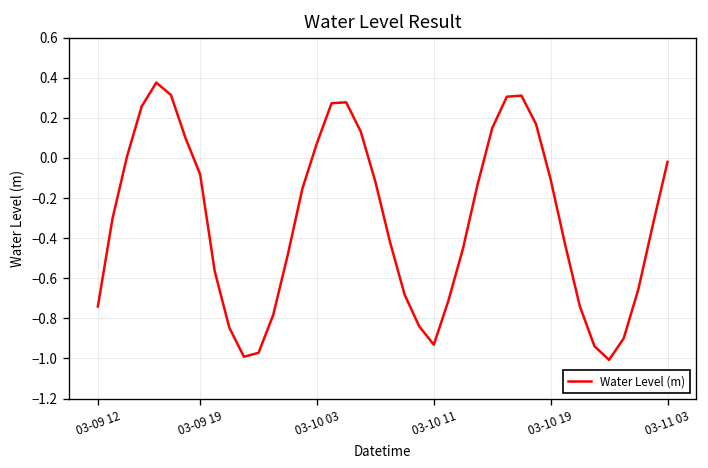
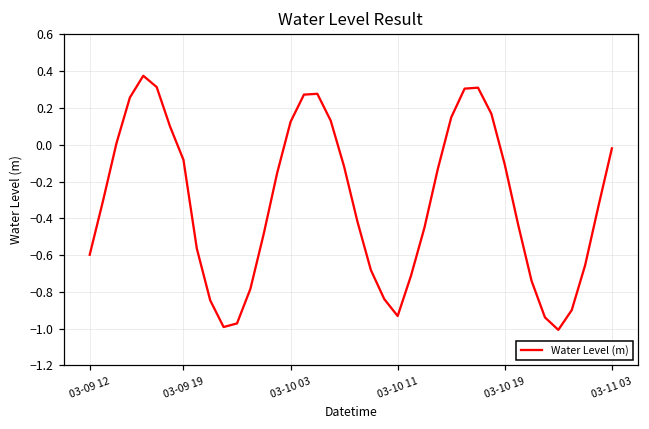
03-09 12: -0.74 -> -0.60
03-10 03: 0.07 -> 0.12
